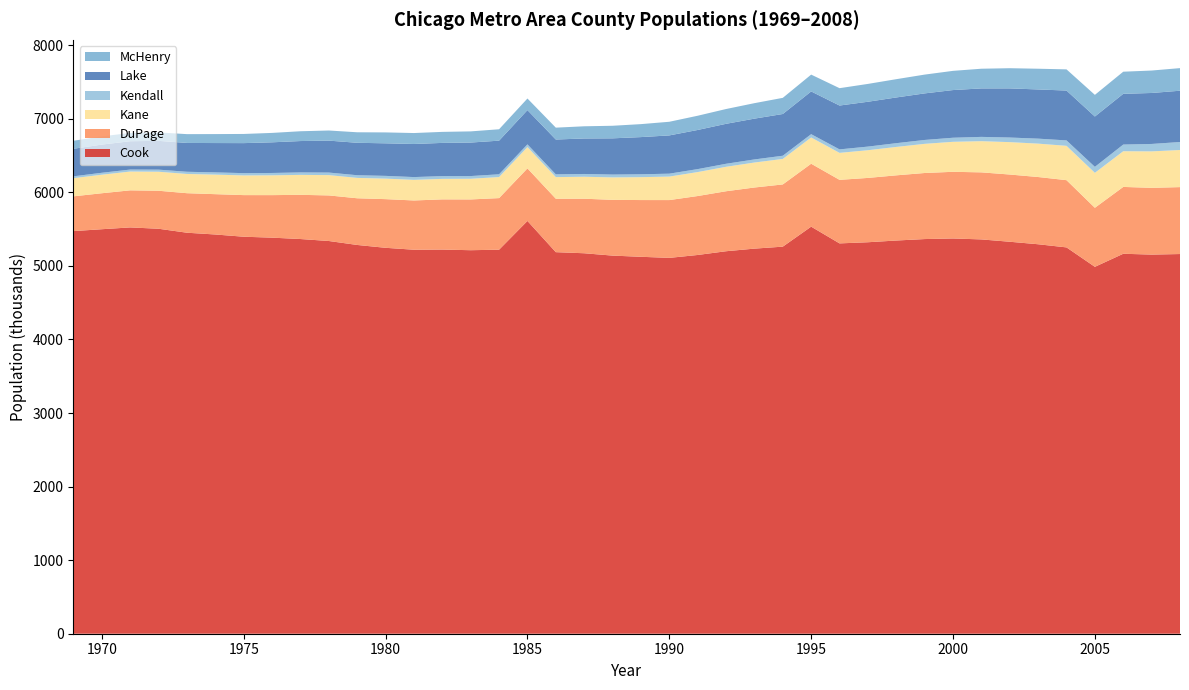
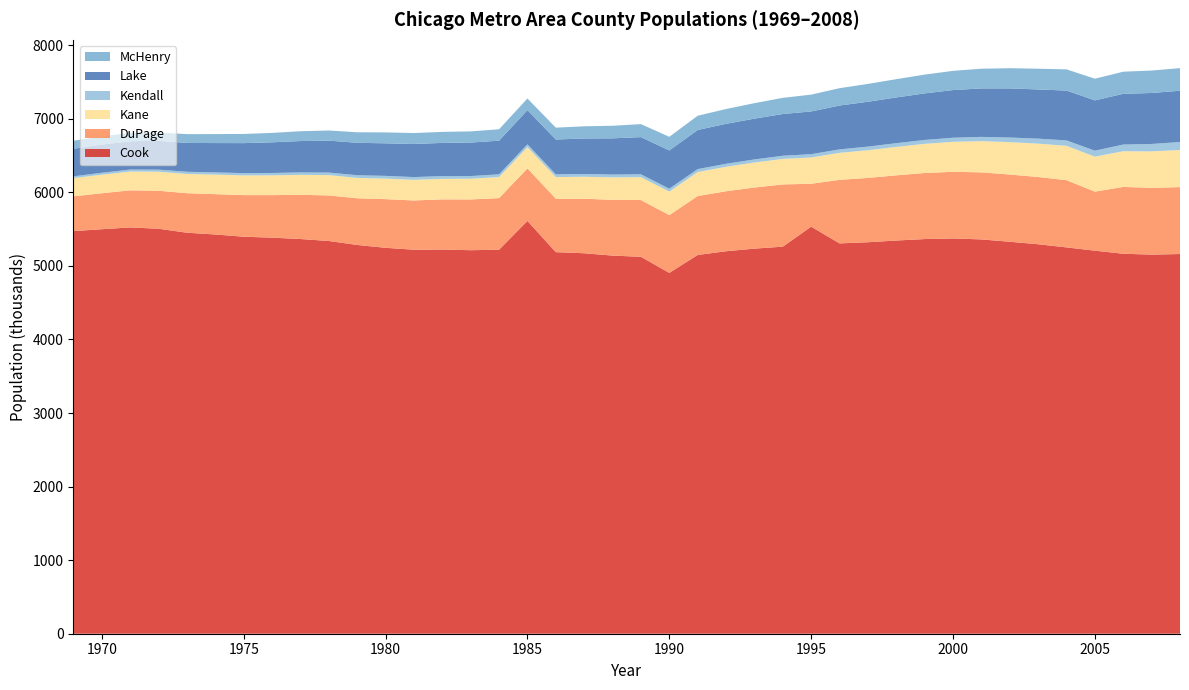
Cook, 1990: 5100 -> 4900
DuPage, 1995: 900 -> 600
Cook, 2005: 5000 -> 5200
